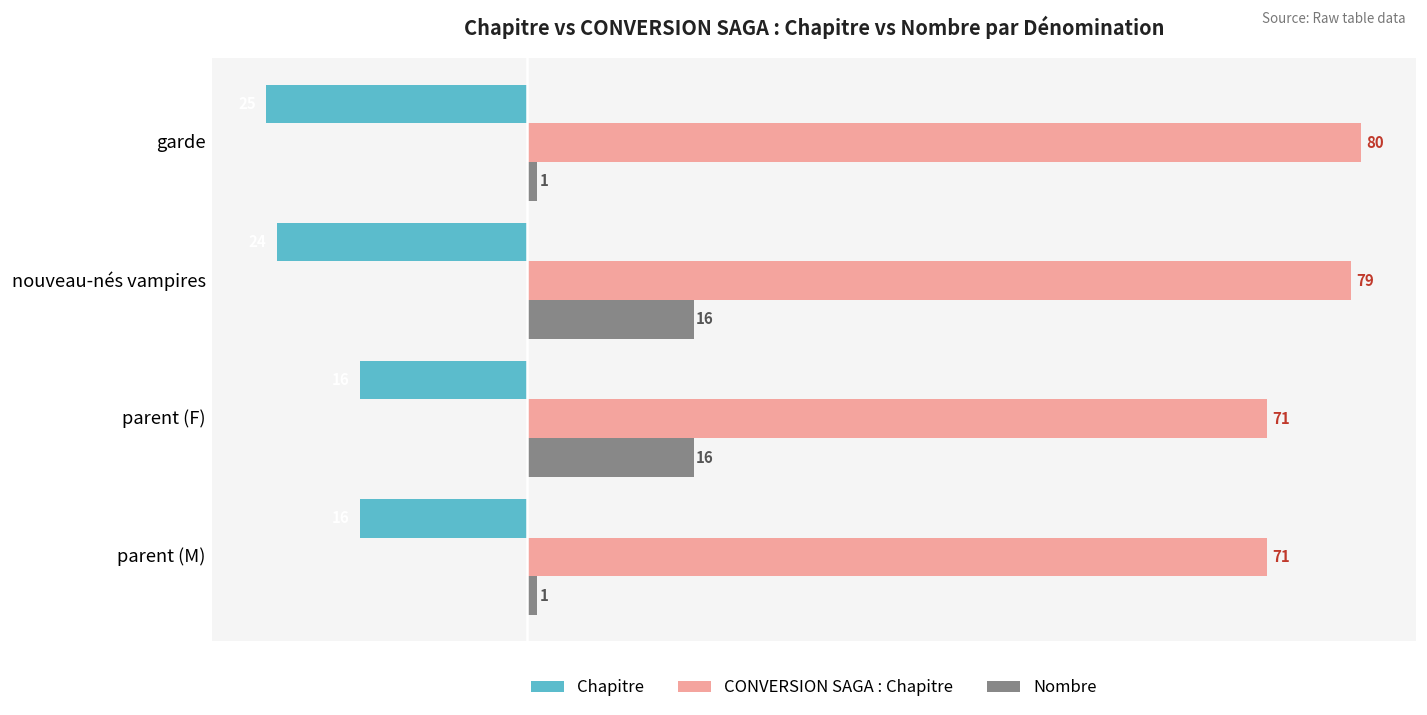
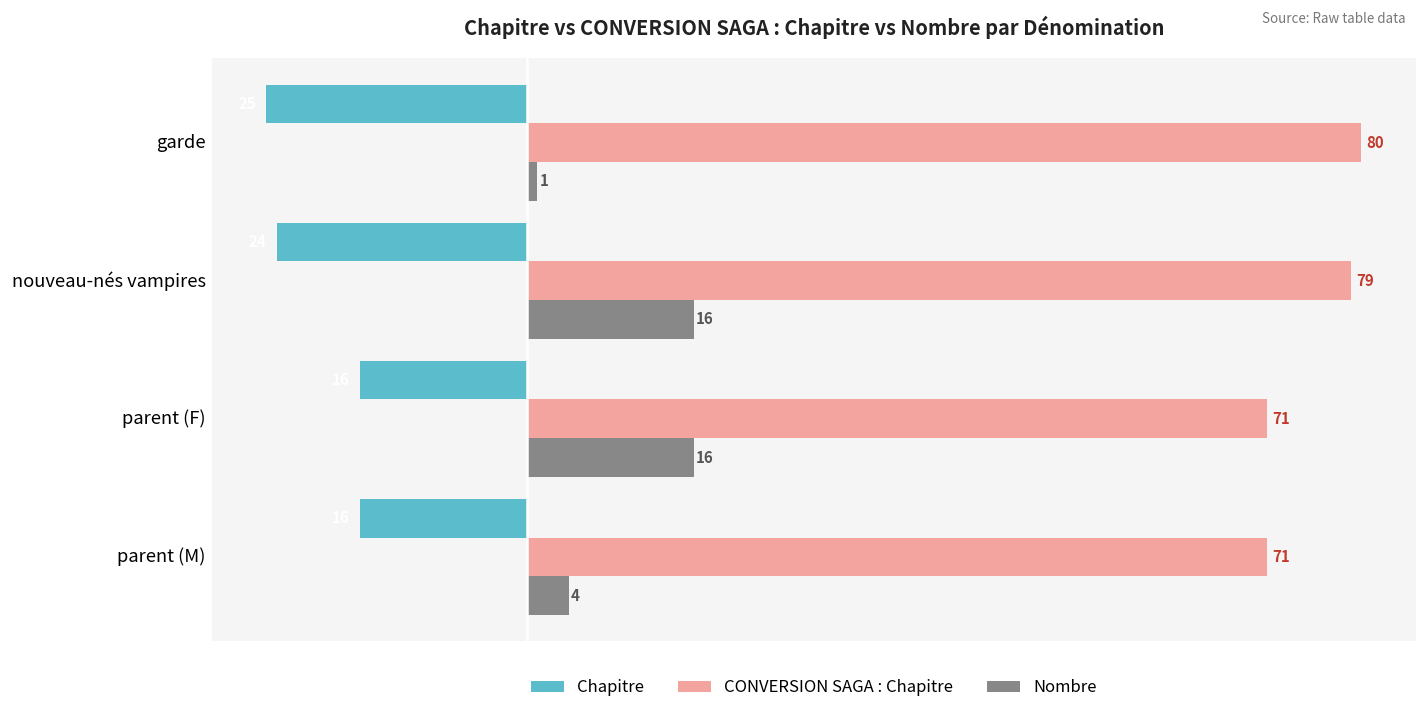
Nombre, parent (M): 1 -> 4
